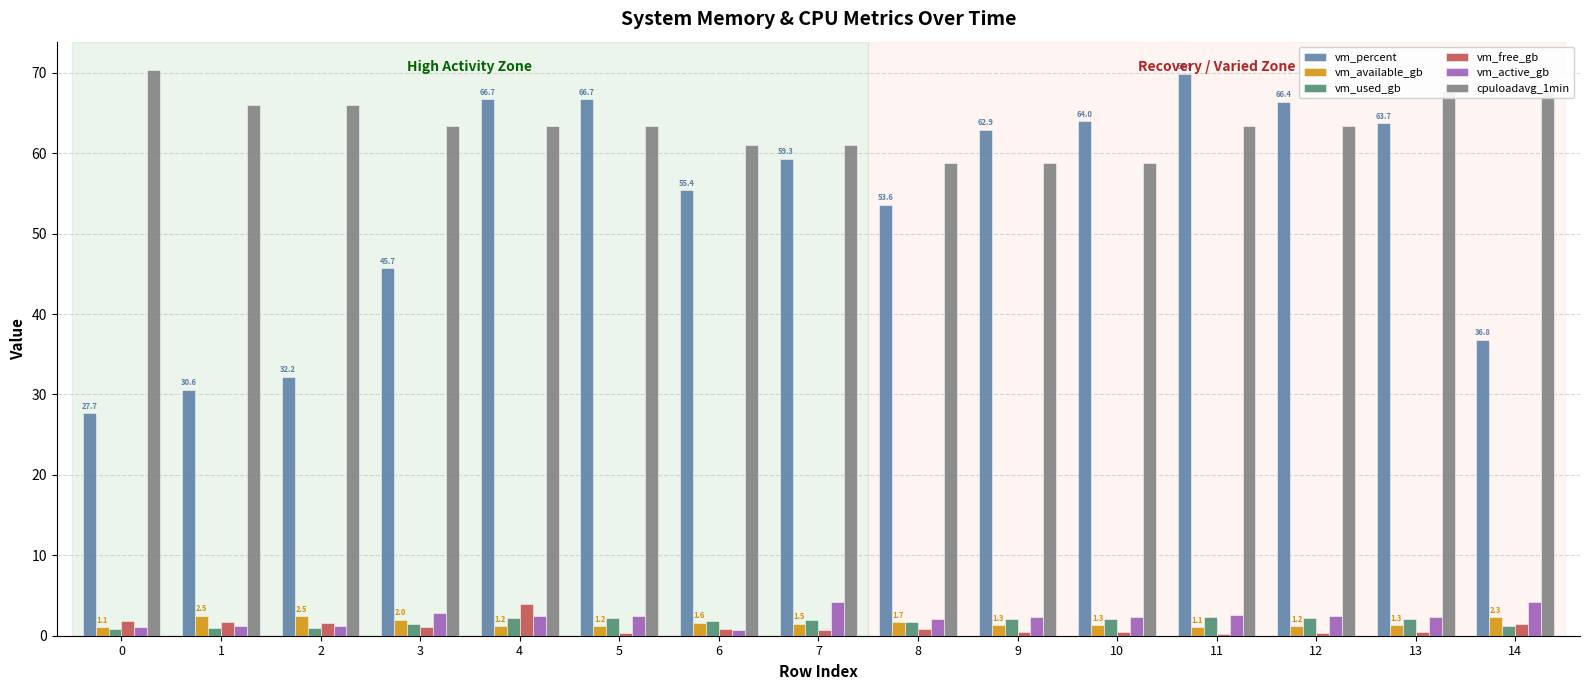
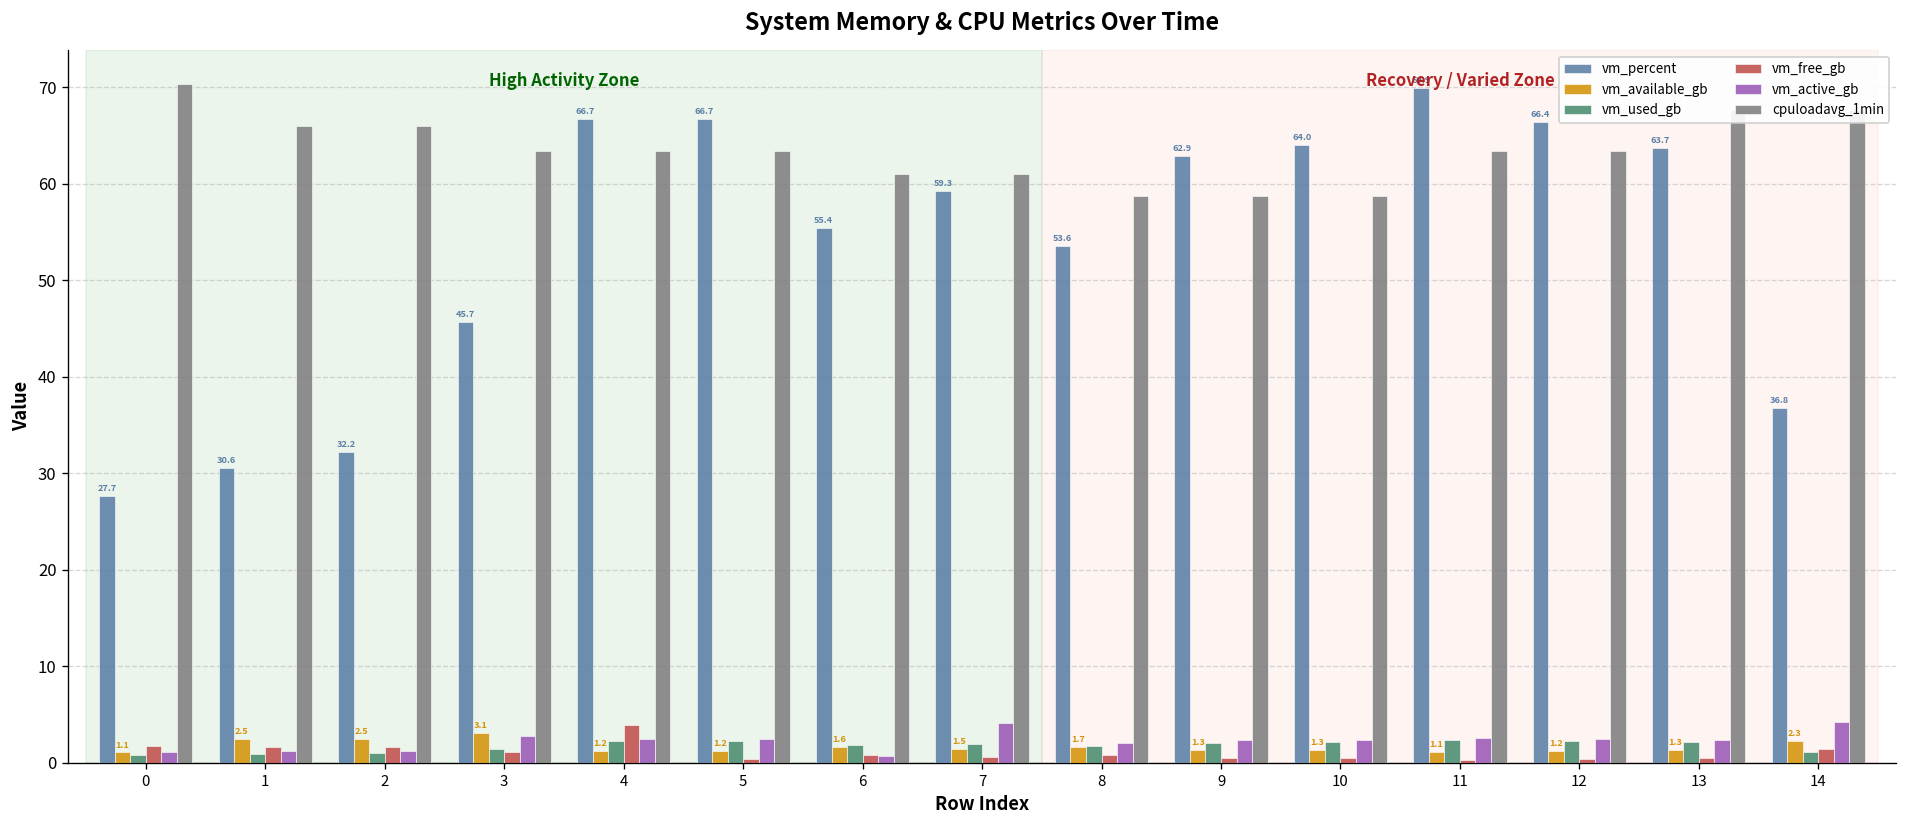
vm_available_gb, 3: 2.0 -> 3.1
